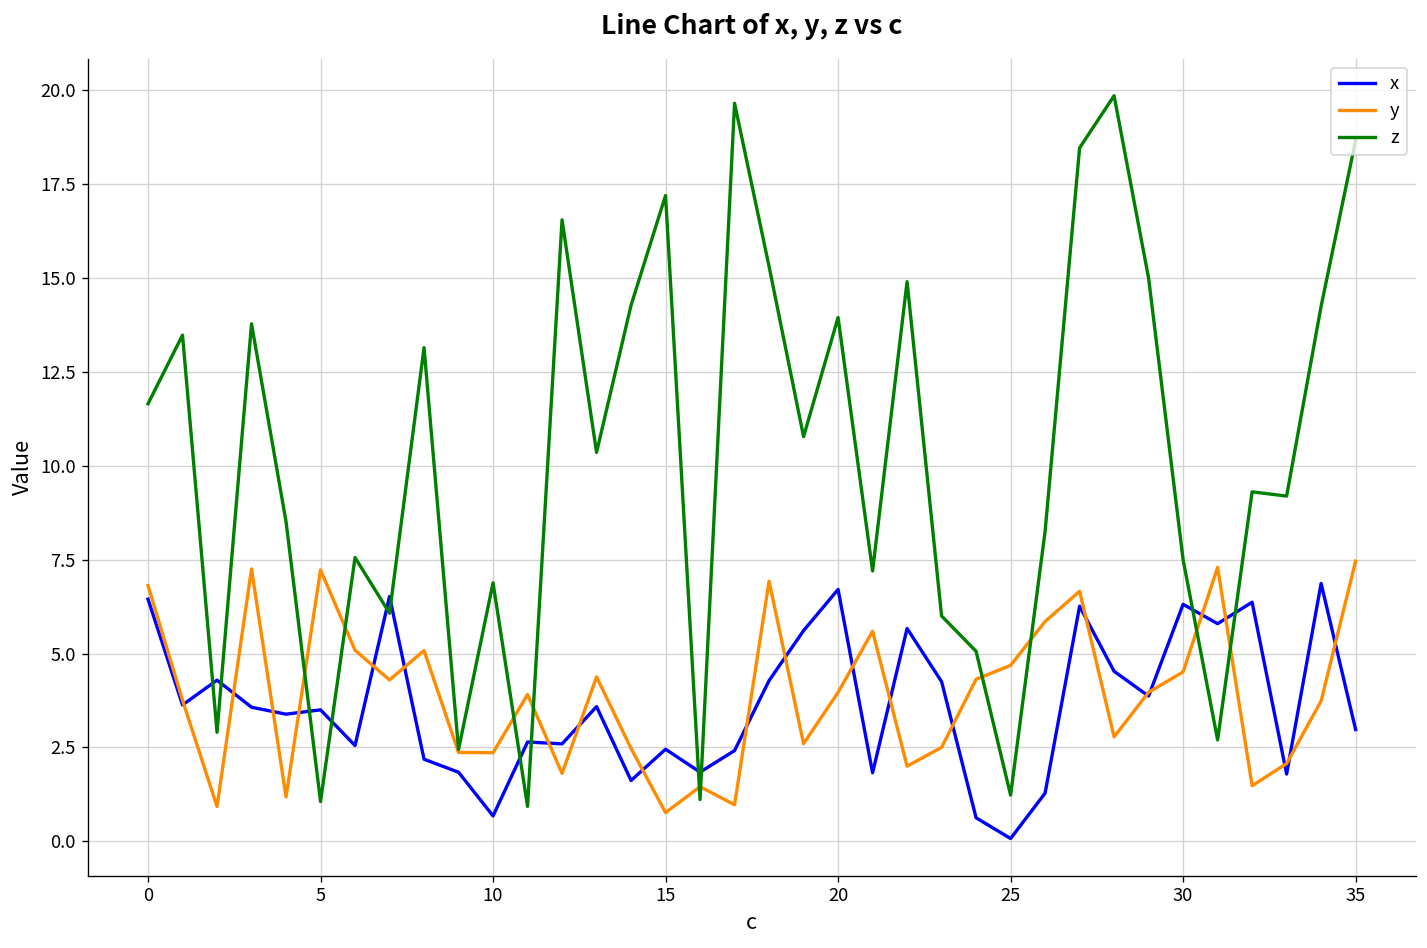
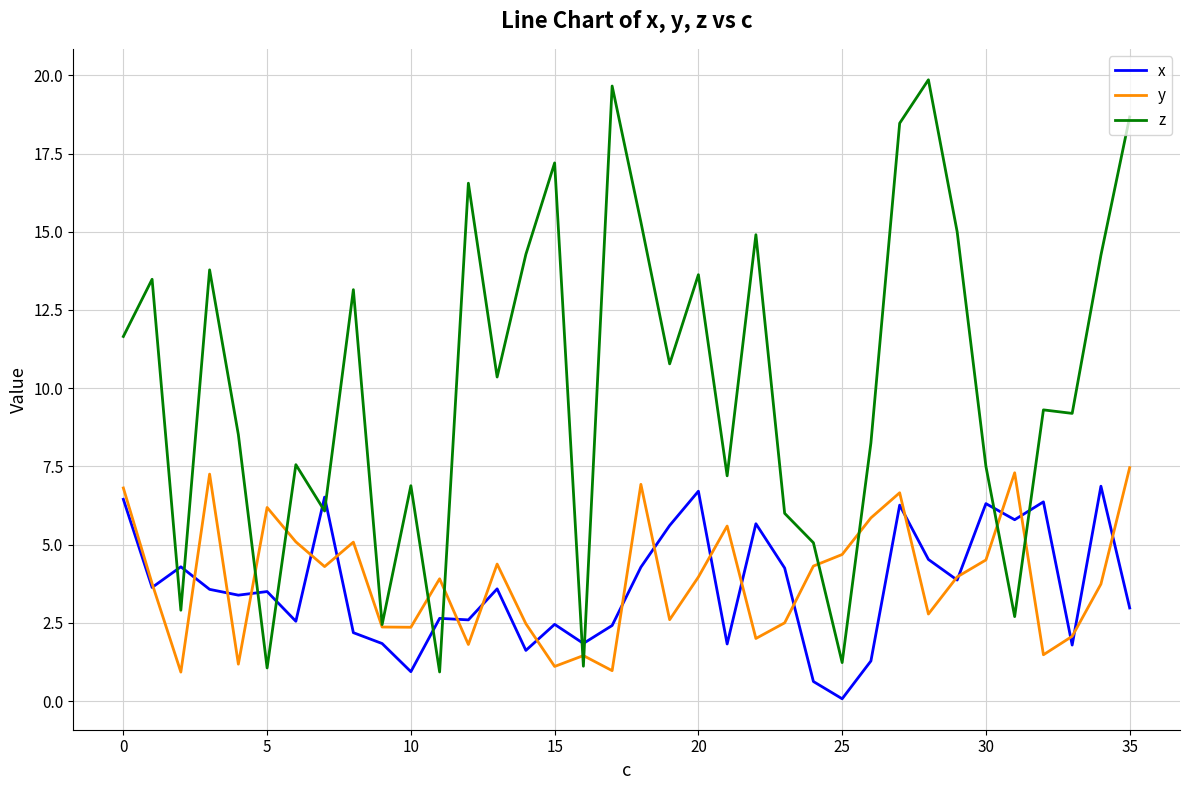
y, 5: 7.2 -> 6.2
x, 10: 0.7 -> 0.9
y, 15: 0.8 -> 1.1
z, 20: 13.9 -> 13.6
